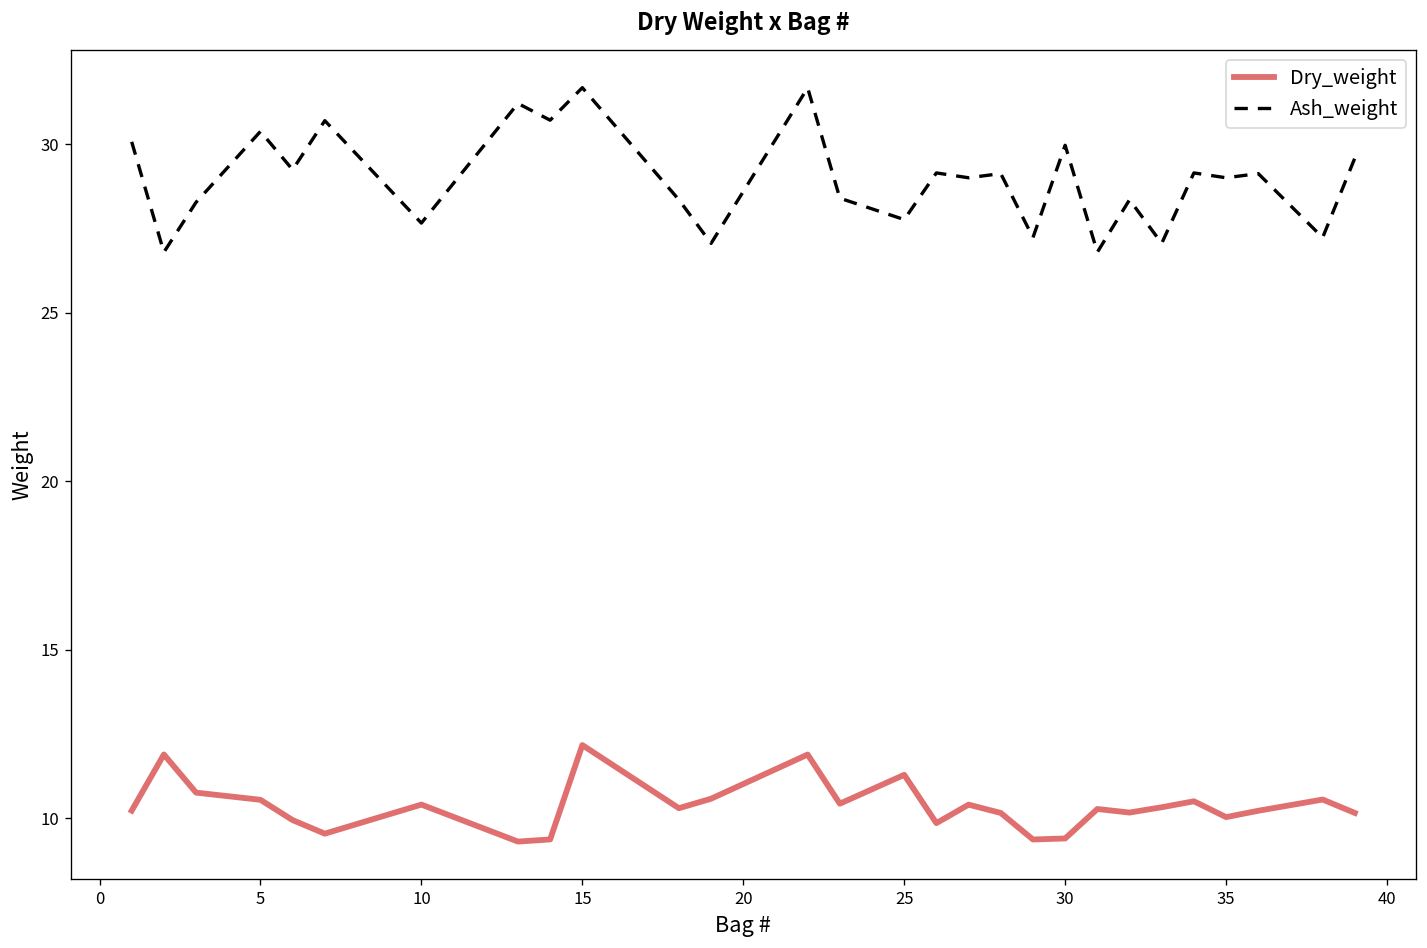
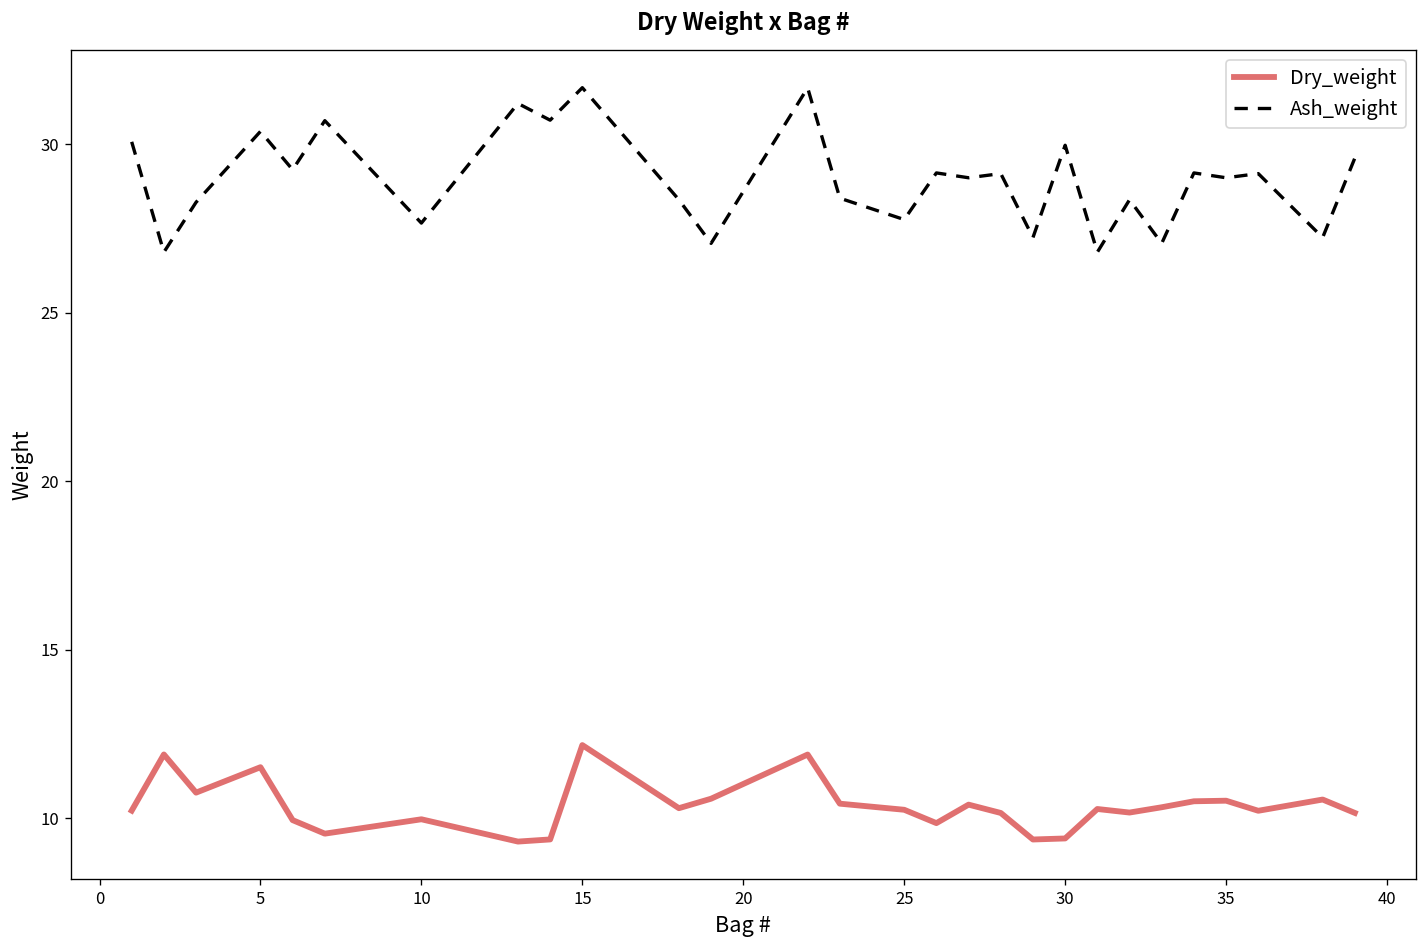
Dry_weight, 5: 10.5 -> 11.5
Dry_weight, 10: 10.4 -> 10.0
Dry_weight, 25: 11.3 -> 10.3
Dry_weight, 35: 10.0 -> 10.5
